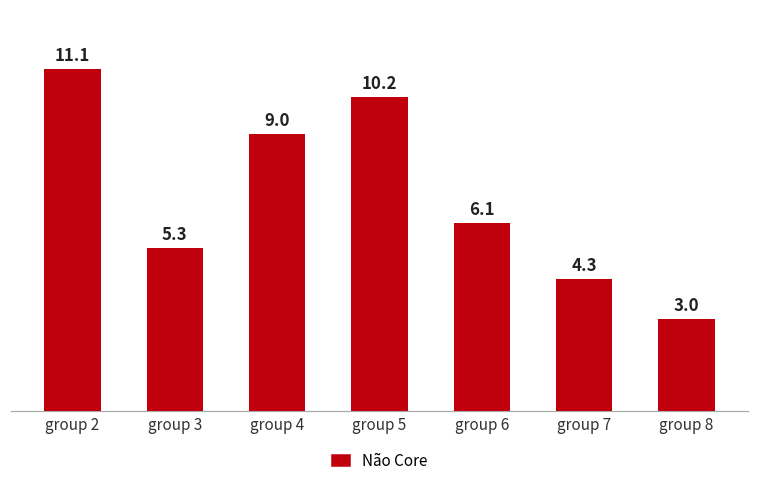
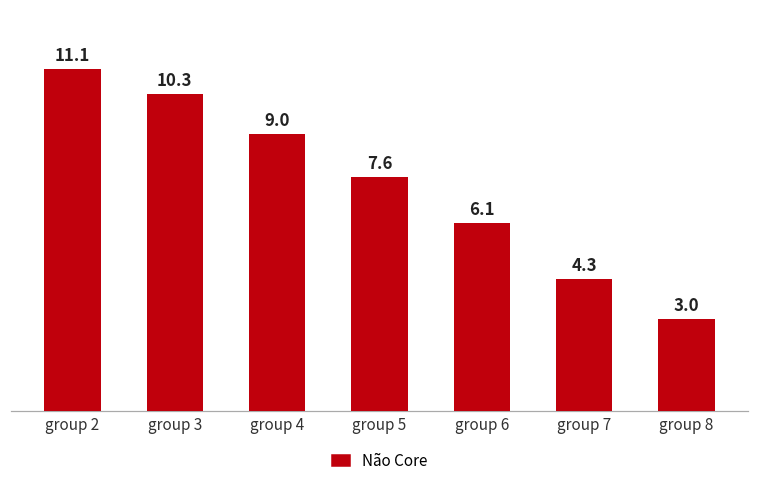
group 3: 5.3 -> 10.3
group 5: 10.2 -> 7.6
